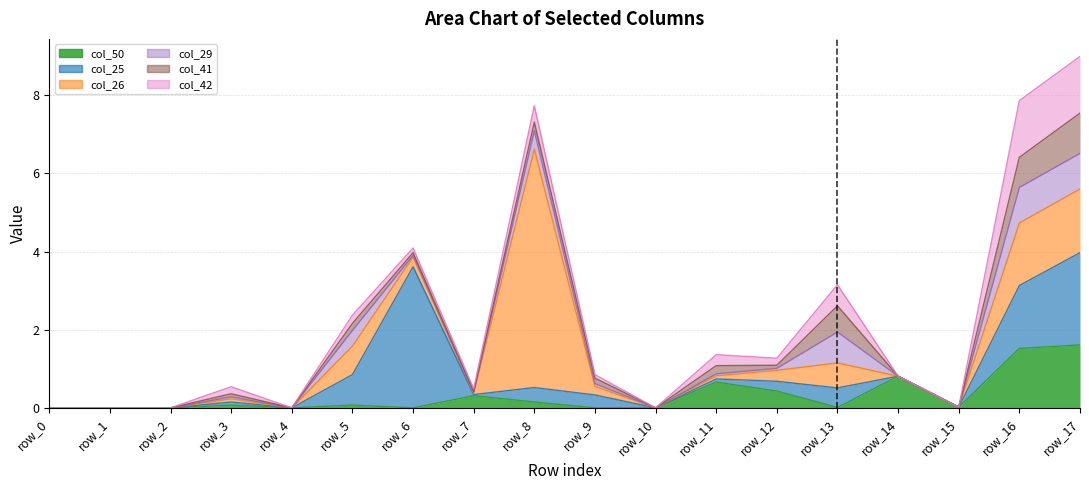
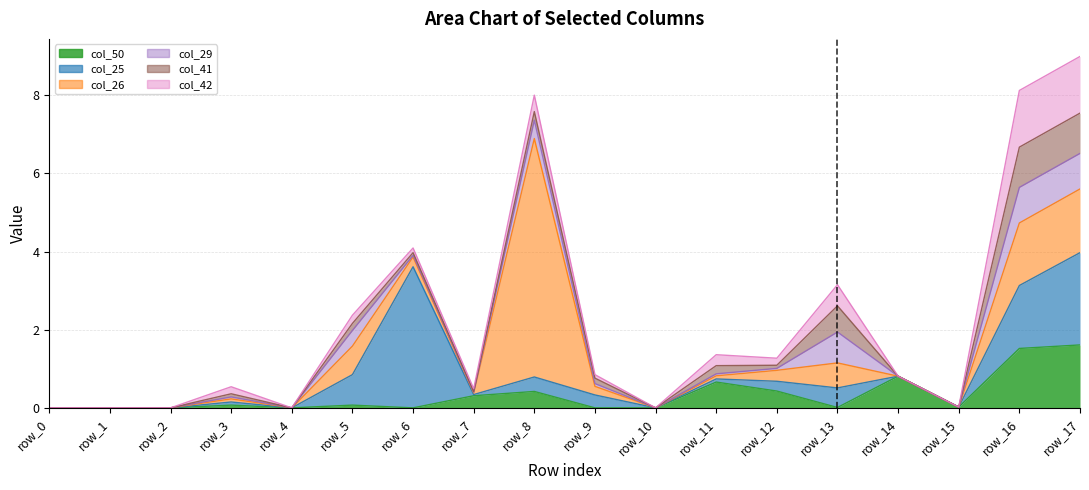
col_50, row_8: 0.2 -> 0.4
col_41, row_16: 0.8 -> 1.0
